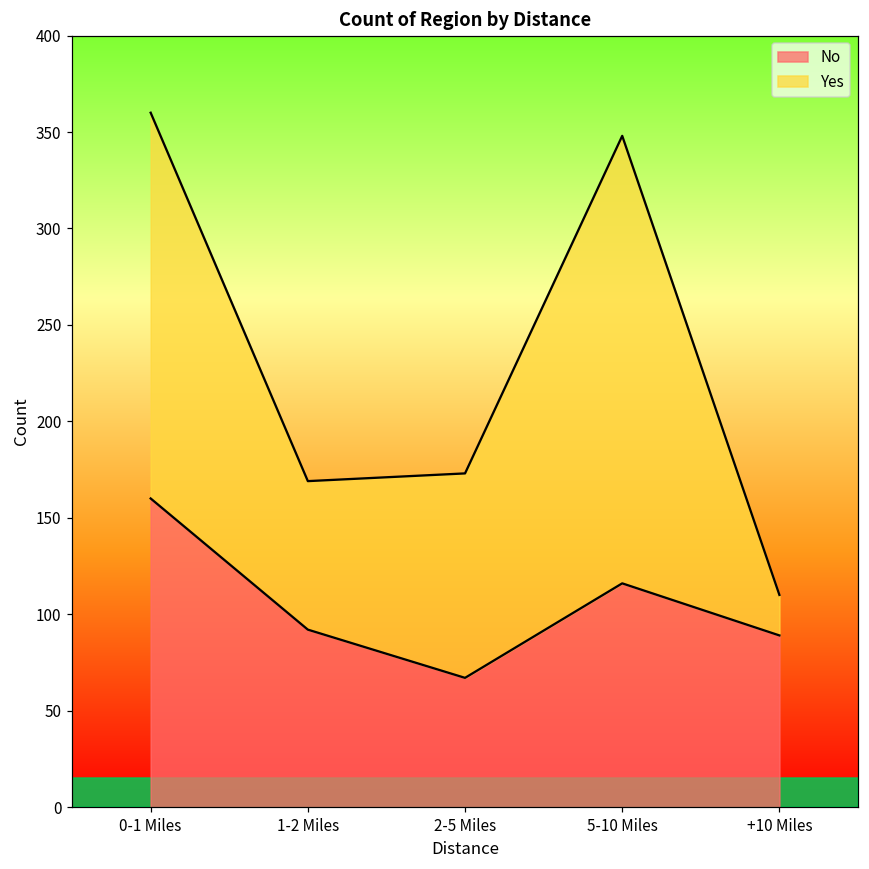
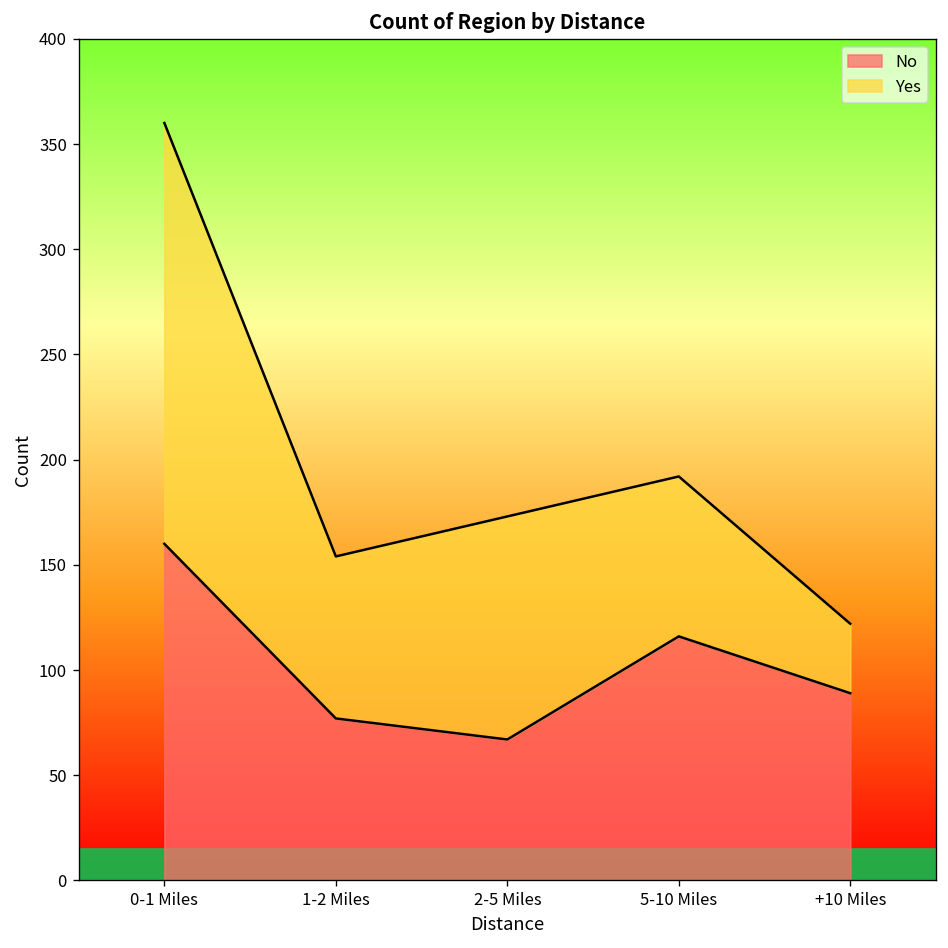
No, 1-2 Miles: 92 -> 77
Yes, 5-10 Miles: 232 -> 76
Yes, +10 Miles: 21 -> 33
